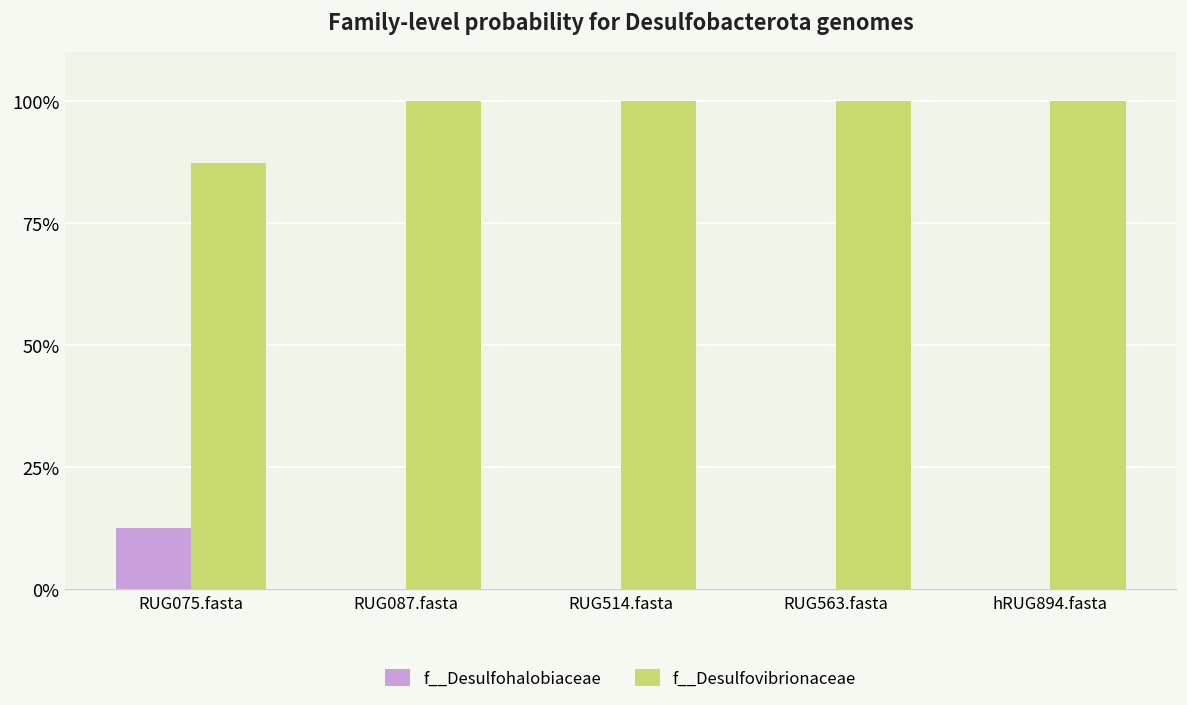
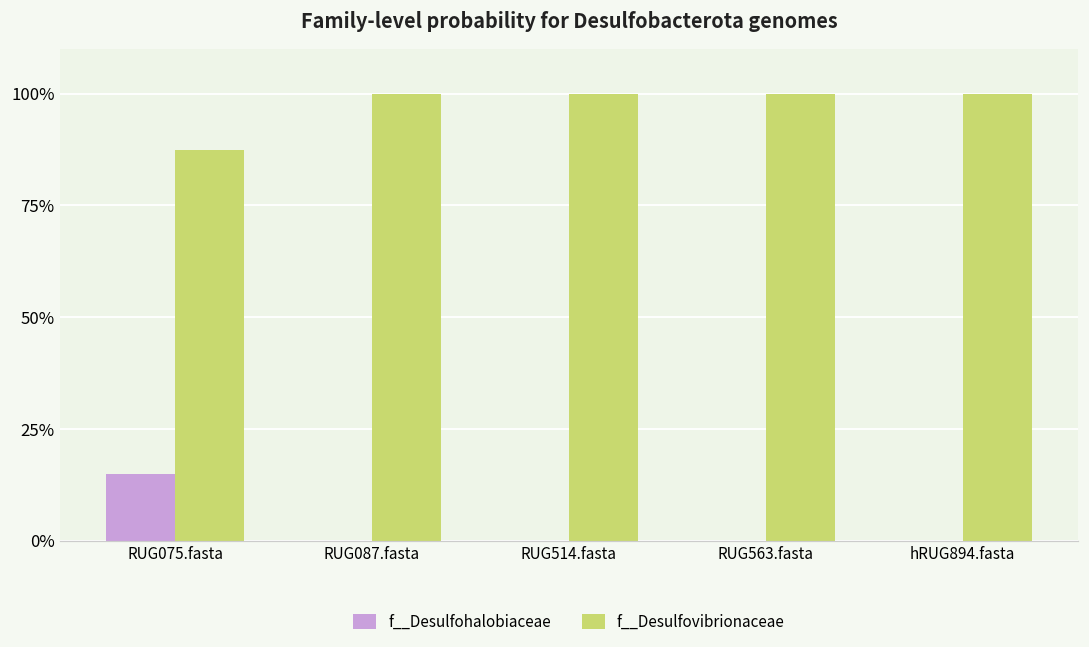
f__Desulfohalobiaceae, RUG075.fasta: 13% -> 15%
